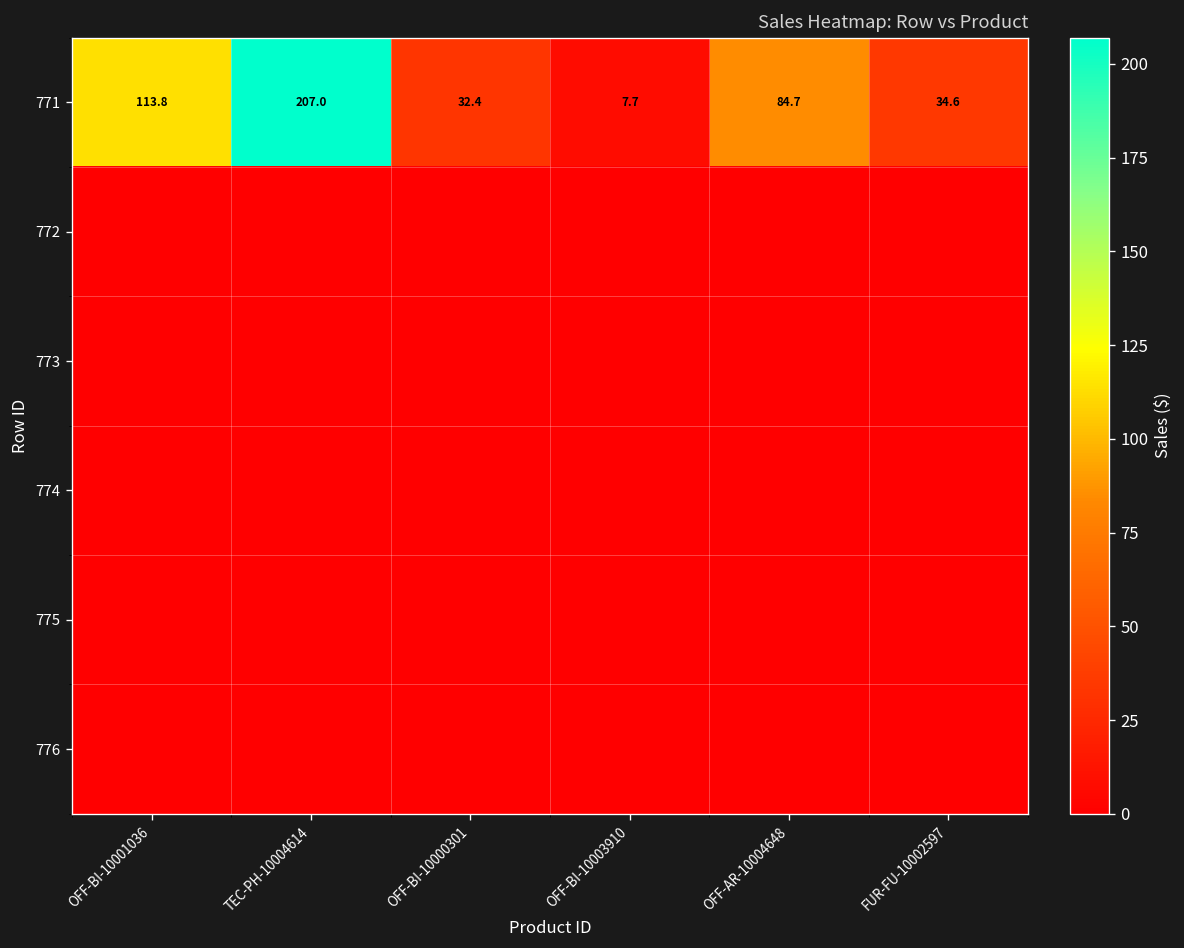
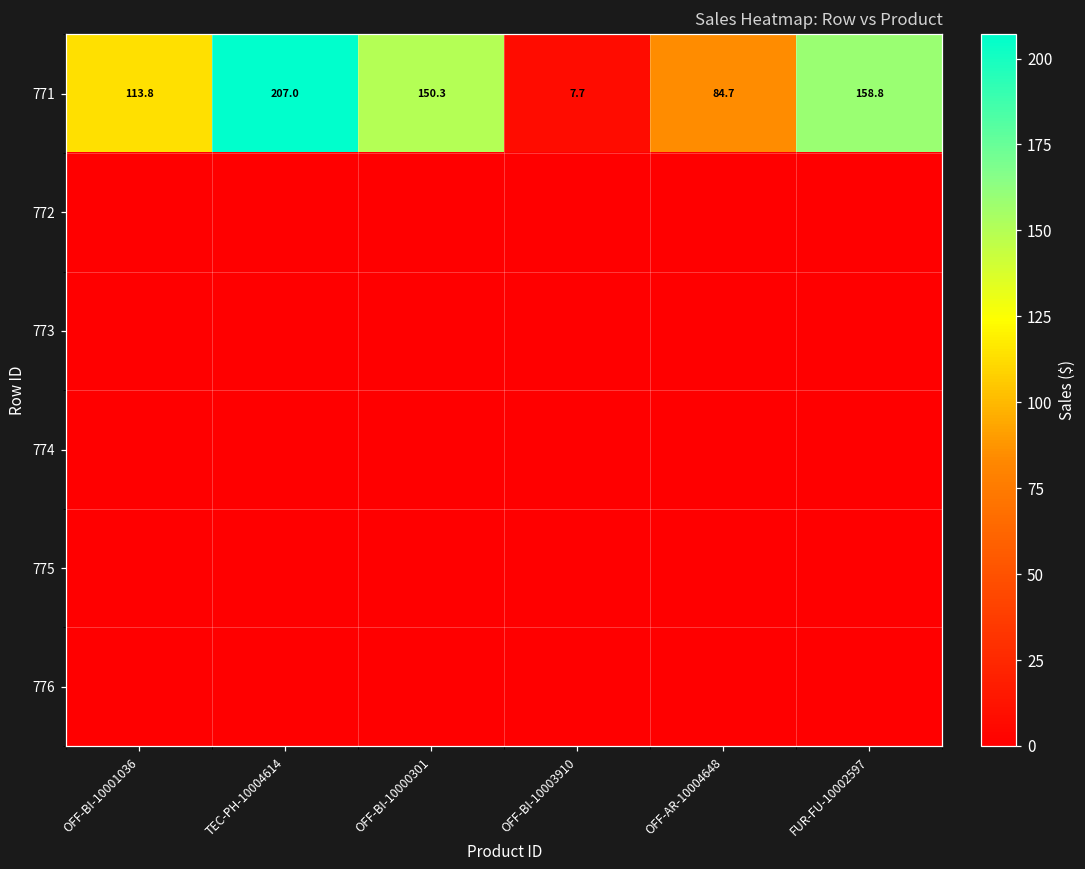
771, OFF-BI-10000301: 32.4 -> 150.3
771, FUR-FU-10002597: 34.6 -> 158.8
